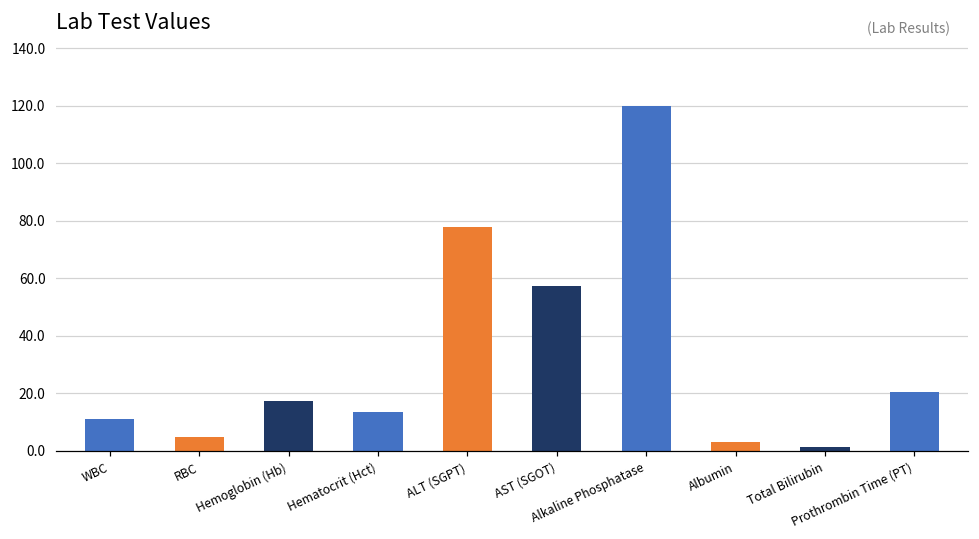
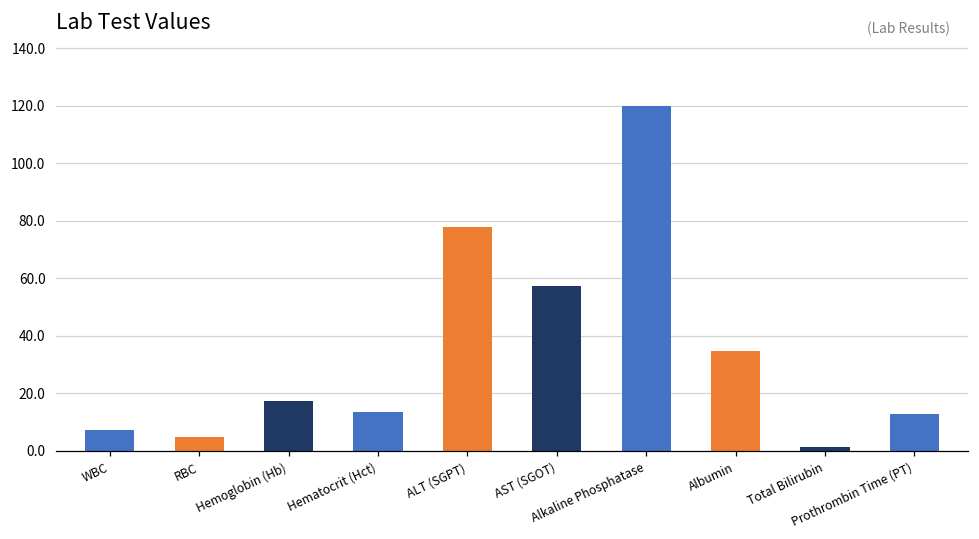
WBC: 11 -> 7
Albumin: 3 -> 35
Prothrombin Time (PT): 20 -> 13
